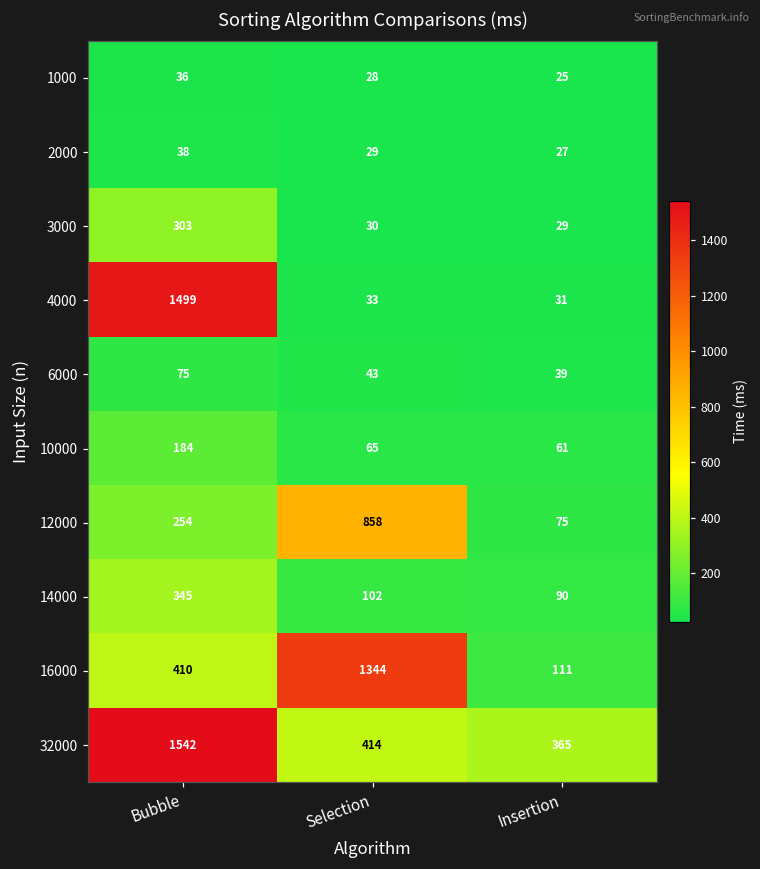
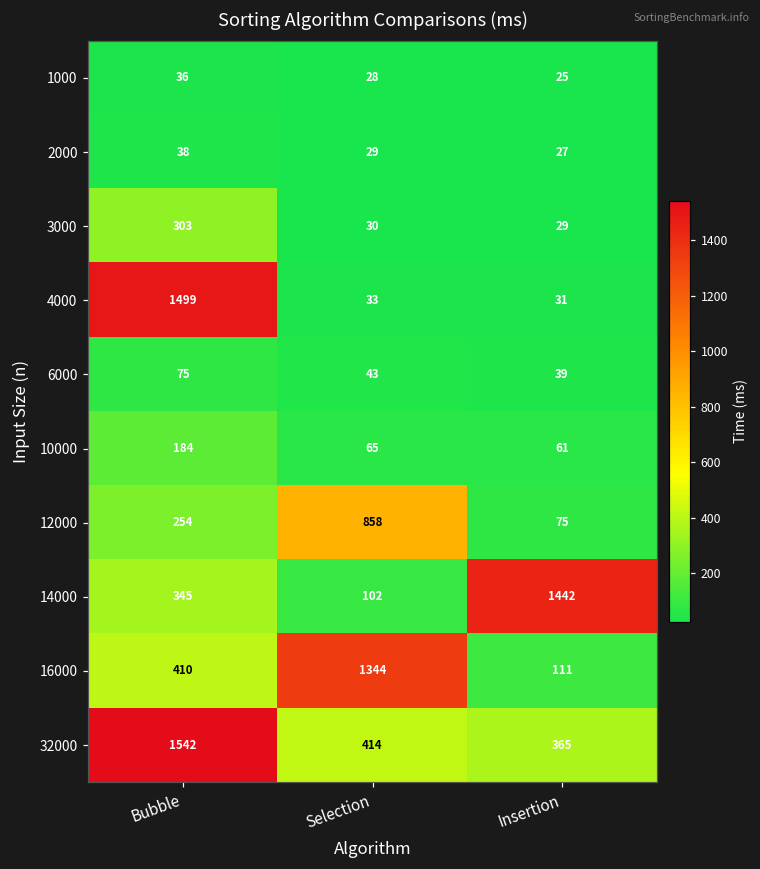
14000, Insertion: 90 -> 1442
